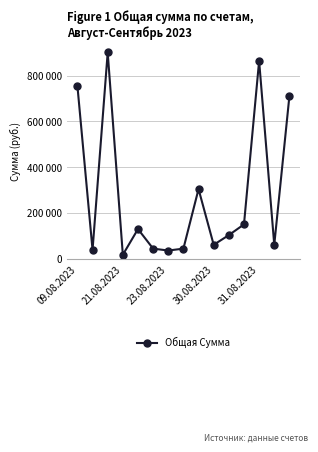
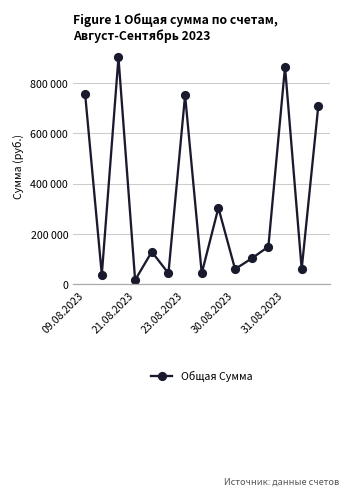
23.08.2023: 40000 -> 750000
